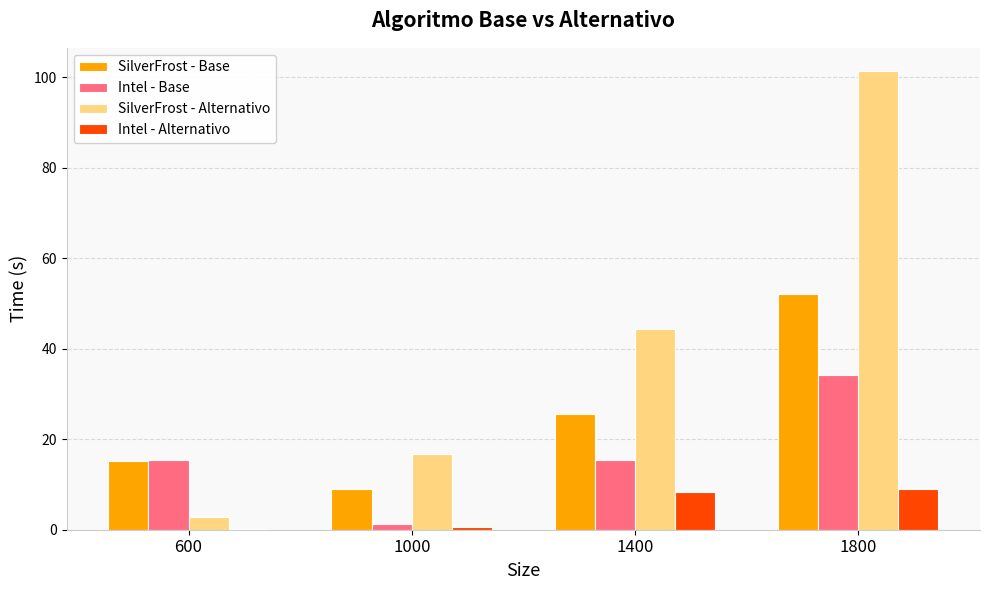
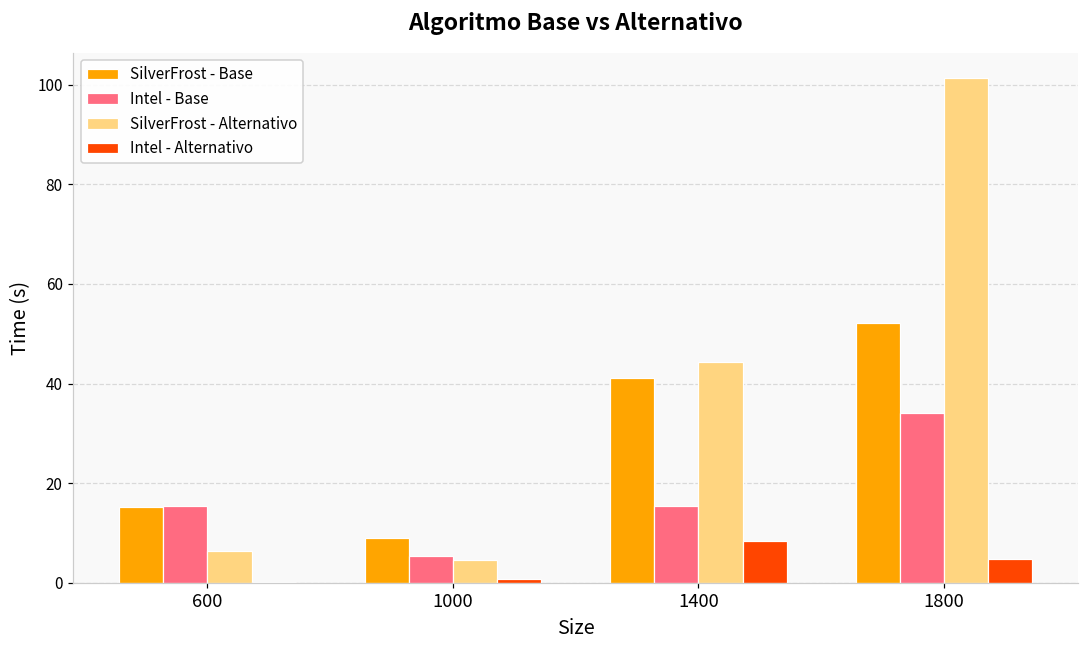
SilverFrost - Alternativo, 600: 3 -> 6
Intel - Base, 1000: 1 -> 5
SilverFrost - Alternativo, 1000: 17 -> 4
SilverFrost - Base, 1400: 25 -> 41
Intel - Alternativo, 1800: 9 -> 5
